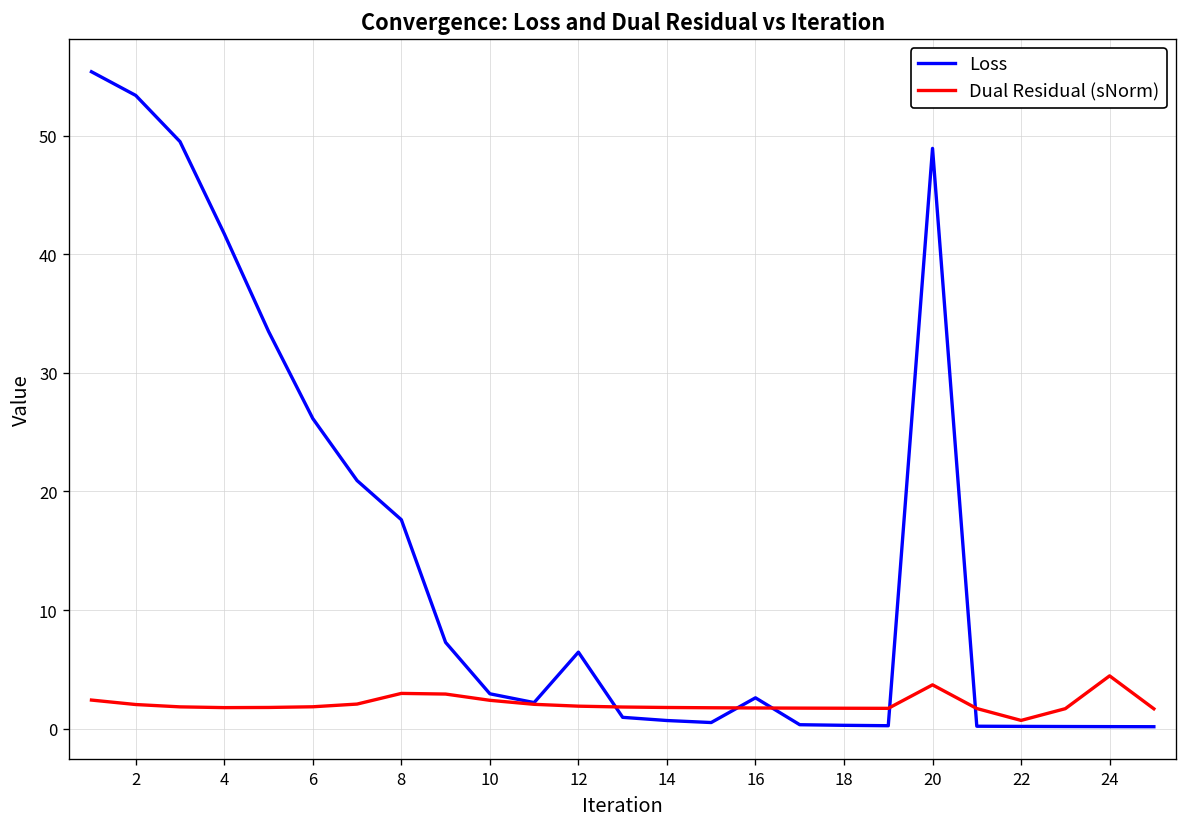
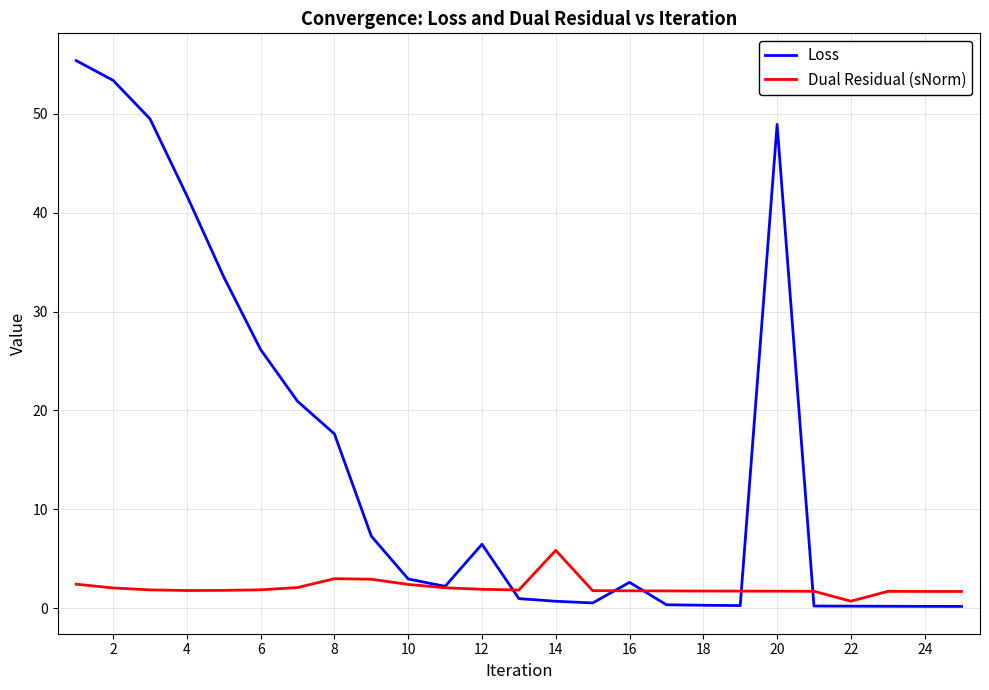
Dual Residual (sNorm), 14: 2 -> 6
Dual Residual (sNorm), 20: 4 -> 2
Dual Residual (sNorm), 24: 4 -> 2
